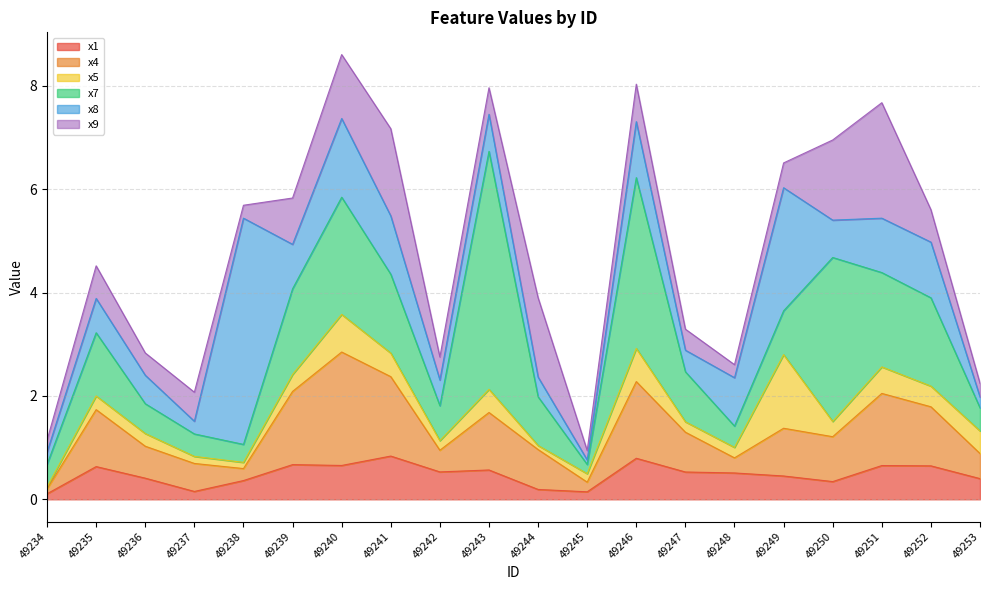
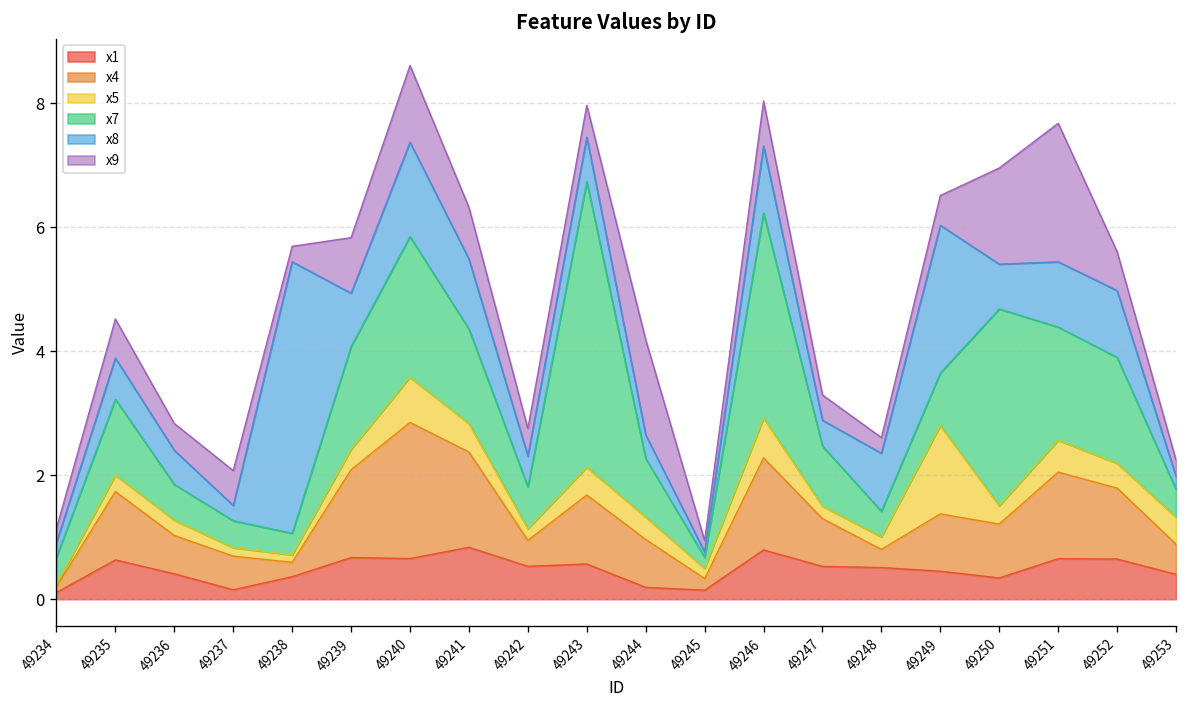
x9, 49241: 1.7 -> 0.8
x5, 49244: 0.1 -> 0.4
